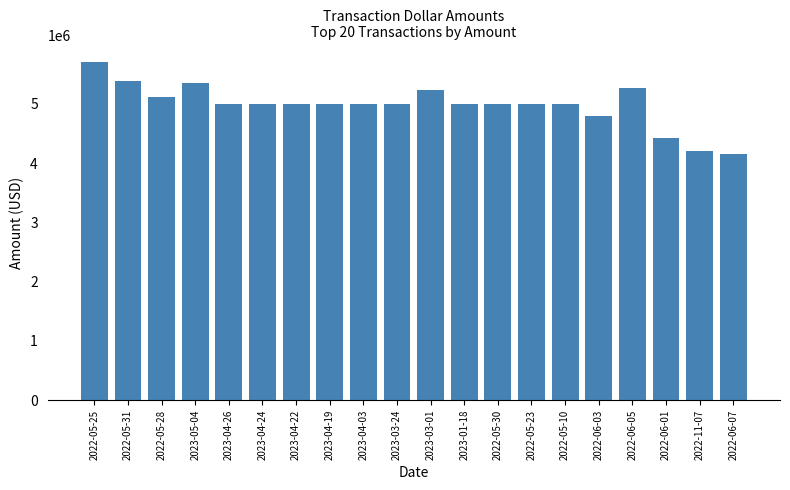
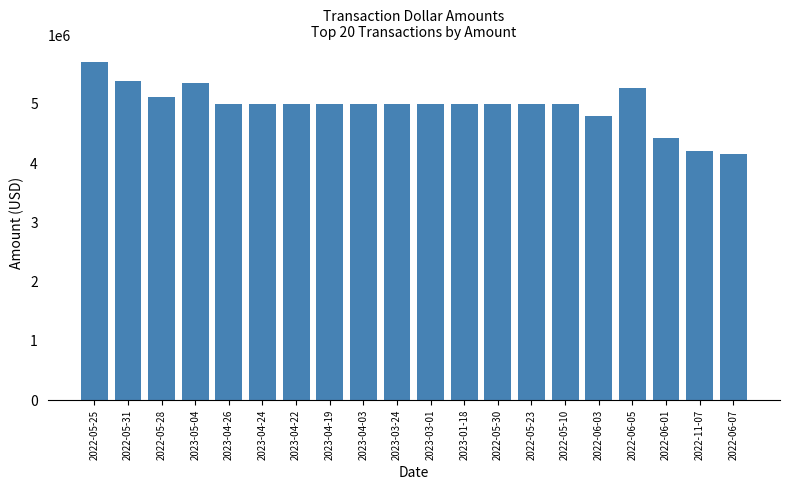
2023-03-01: 5200000 -> 5000000
